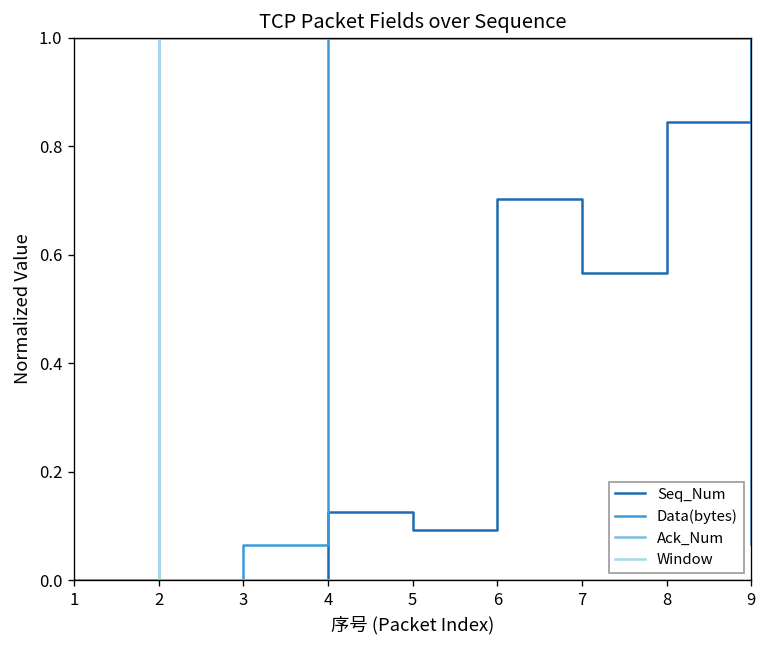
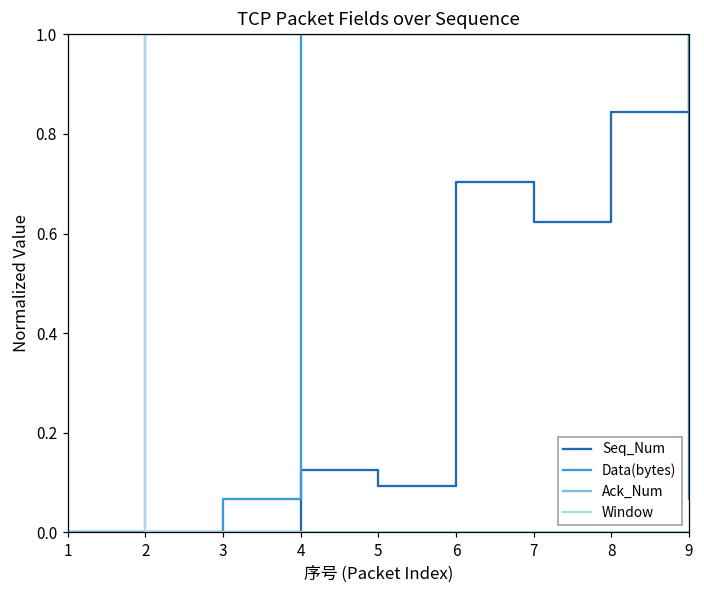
Seq_Num, 7: 0.57 -> 0.62
